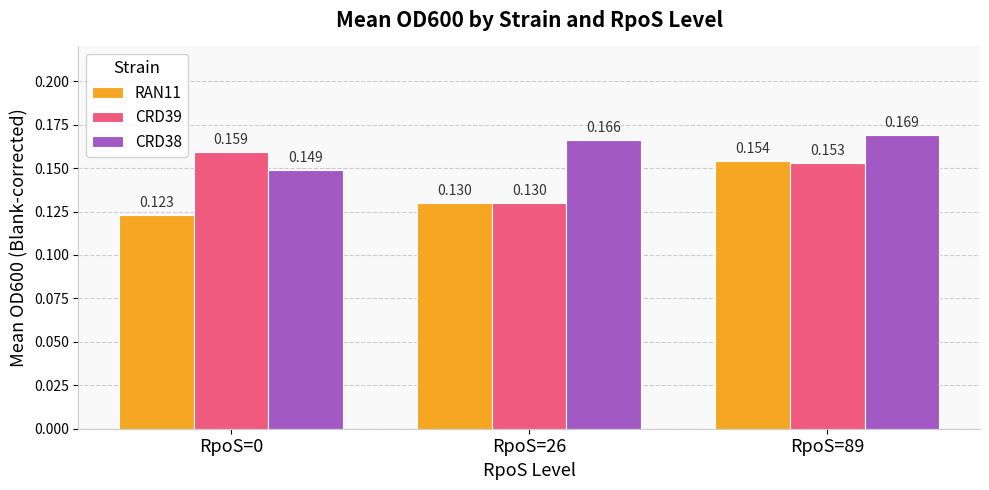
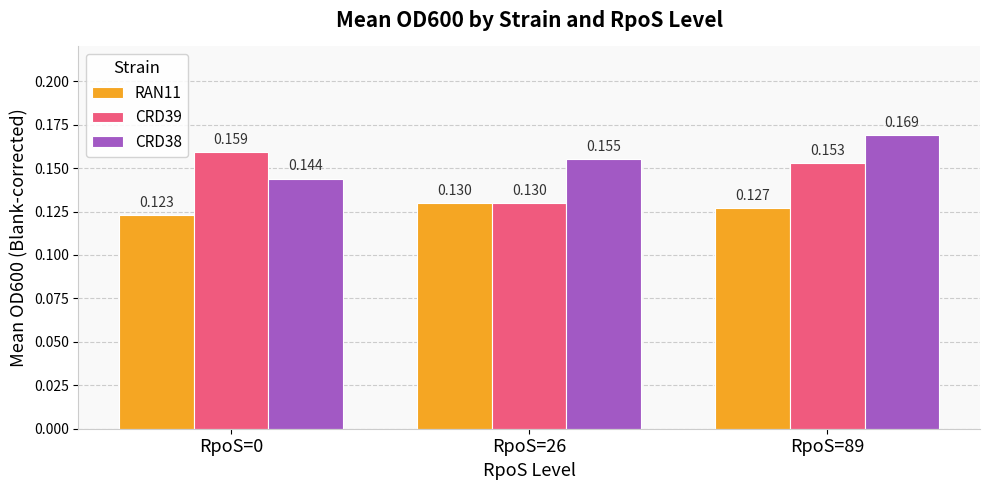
CRD38, RpoS=0: 0.149 -> 0.144
CRD38, RpoS=26: 0.166 -> 0.155
RAN11, RpoS=89: 0.154 -> 0.127
